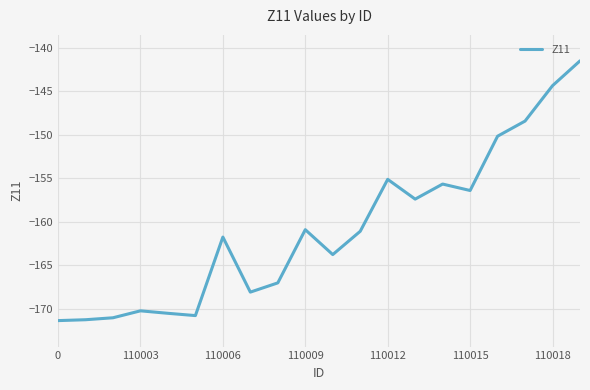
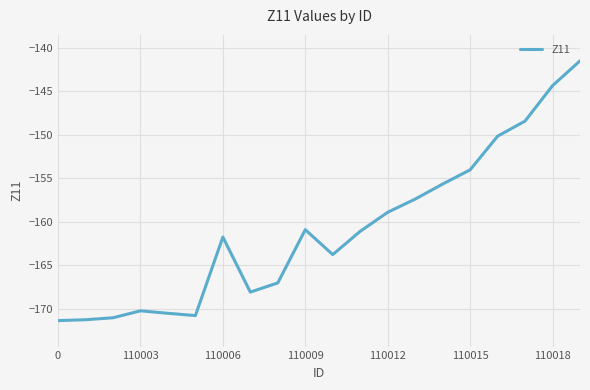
110012: -155 -> -159
110015: -156 -> -154
